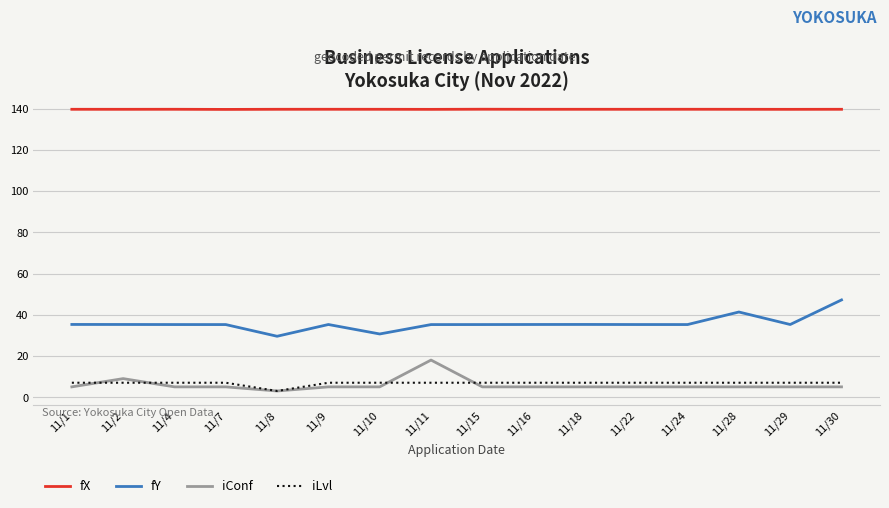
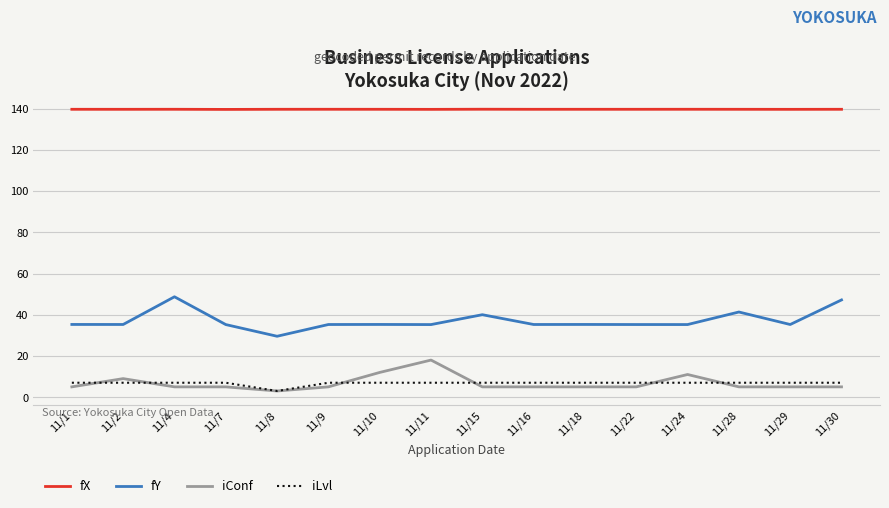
fY, 11/4: 35 -> 49
fY, 11/10: 31 -> 35
iConf, 11/10: 5 -> 12
fY, 11/15: 35 -> 40
iConf, 11/24: 5 -> 11
